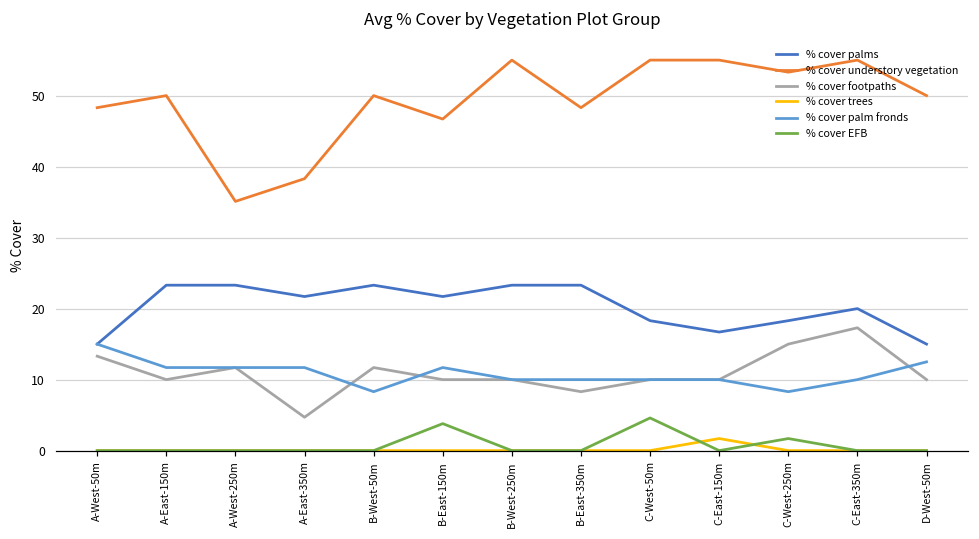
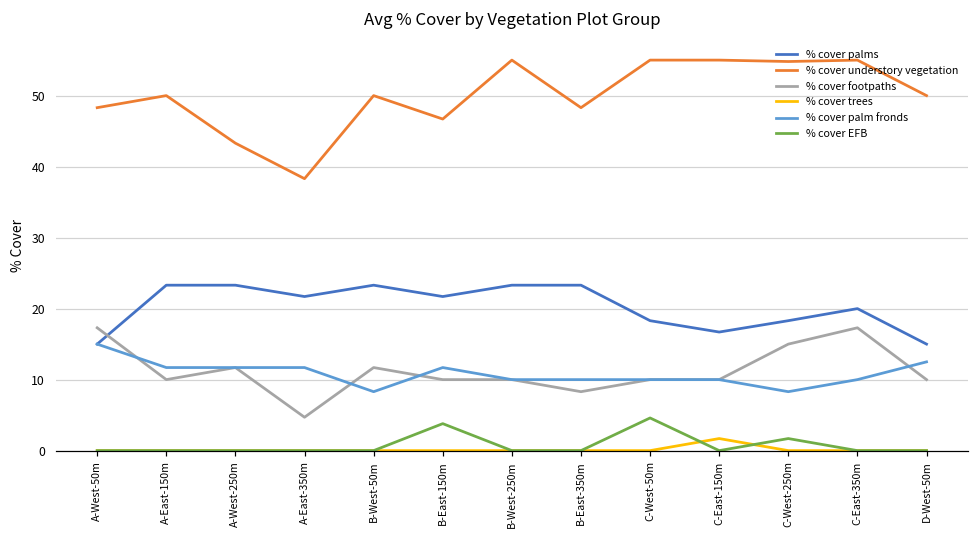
% cover footpaths, A-West-50m: 13 -> 17
% cover understory vegetation, A-West-250m: 35 -> 43
% cover understory vegetation, C-West-250m: 53 -> 55
